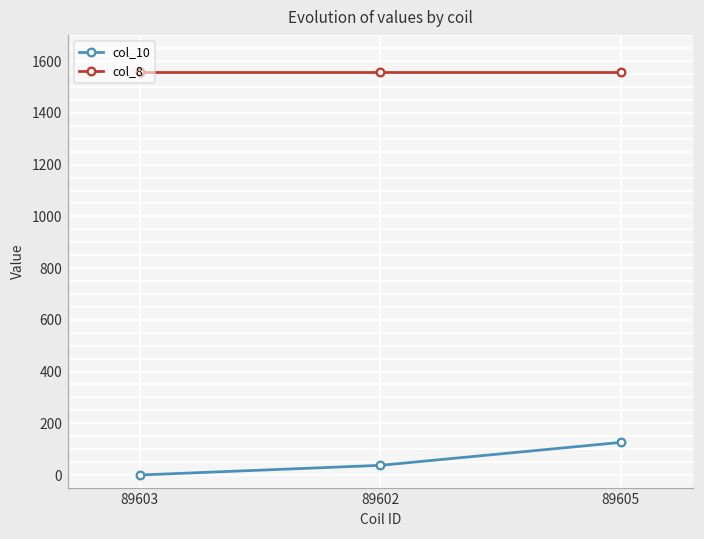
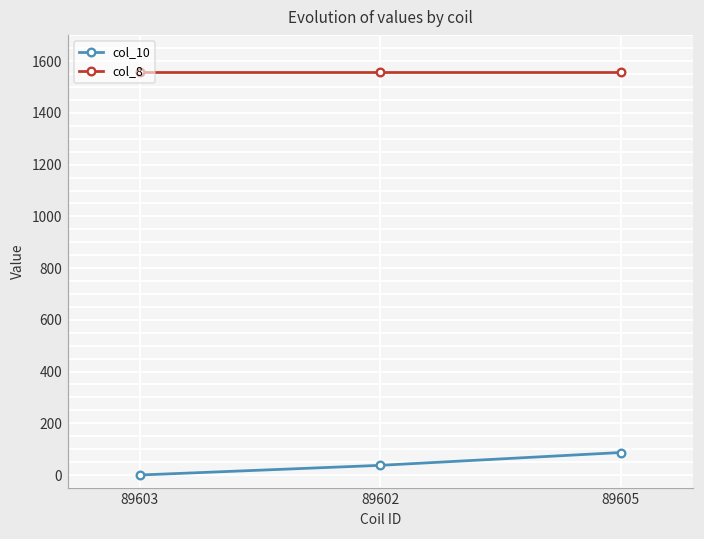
col_10, 89605: 130 -> 90
